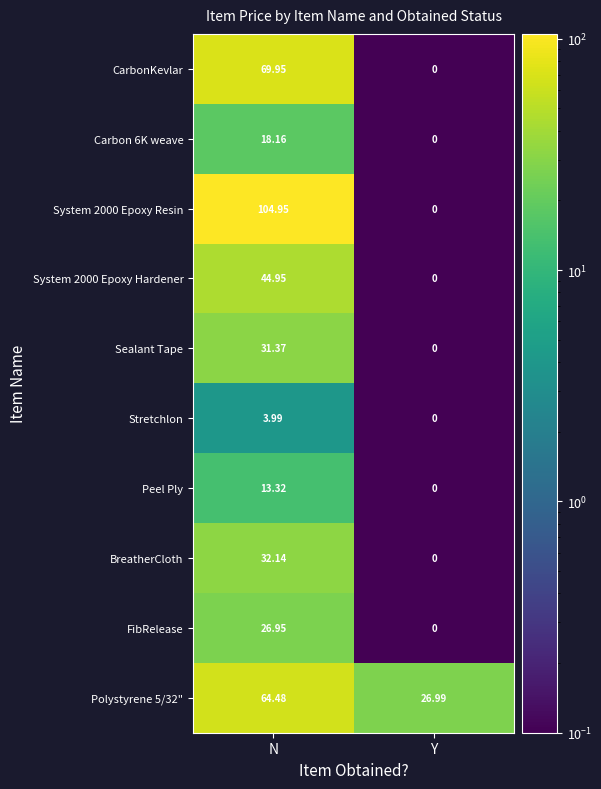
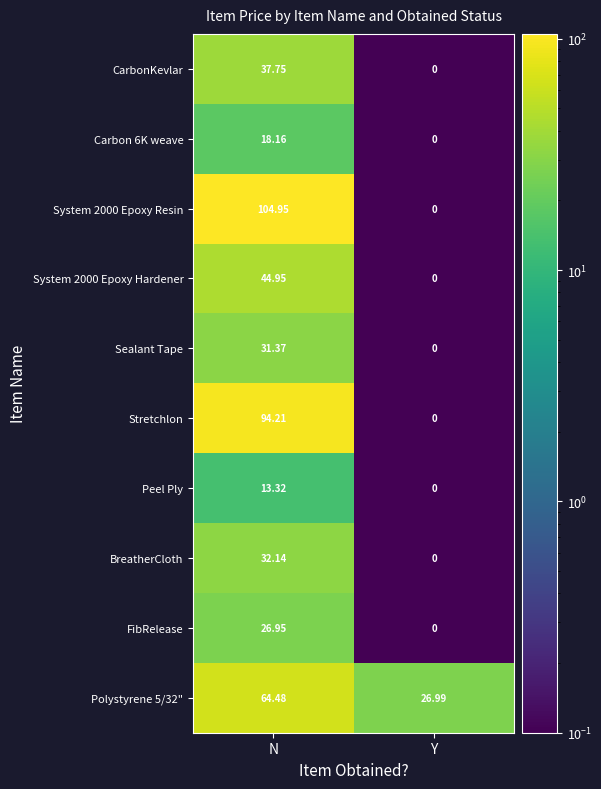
CarbonKevlar, N: 69.95 -> 37.75
Stretchlon, N: 3.99 -> 94.21
